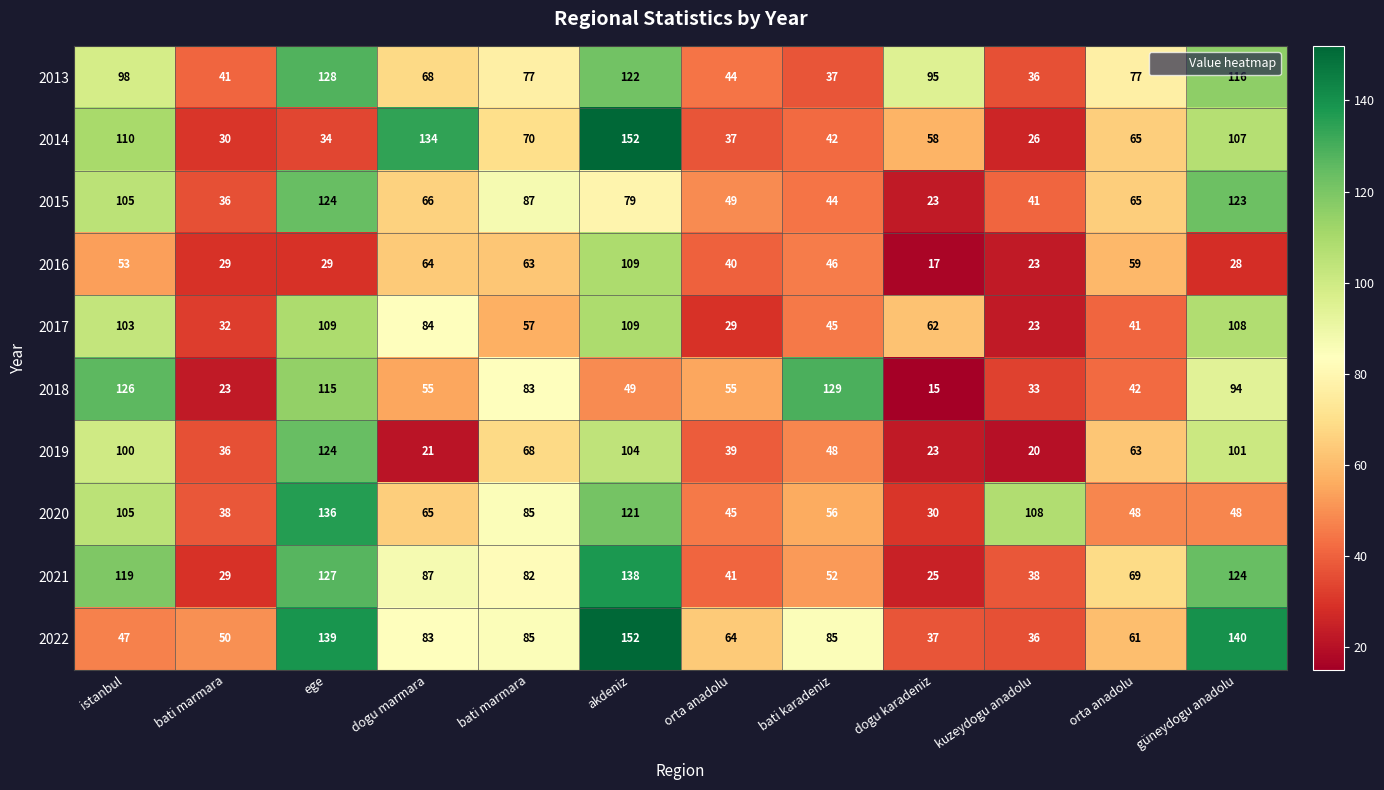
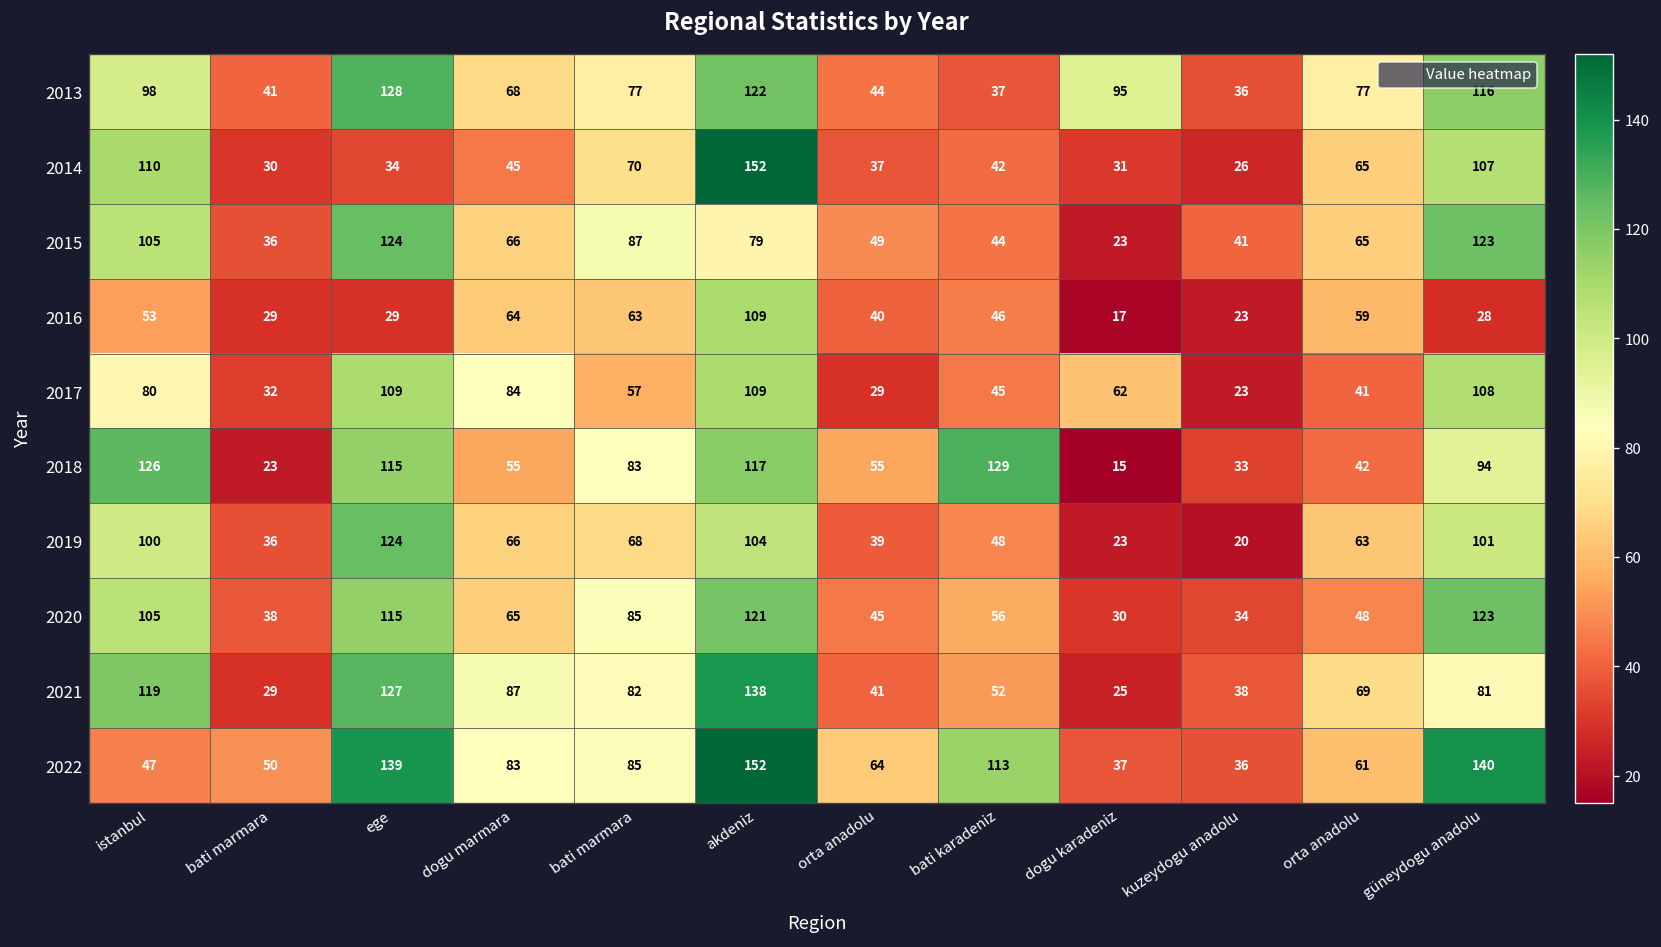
2014, dogu marmara: 134 -> 45
2014, dogu karadeniz: 58 -> 31
2017, istanbul: 103 -> 80
2018, akdeniz: 49 -> 117
2019, dogu marmara: 21 -> 66
2020, ege: 136 -> 115
2020, kuzeydogu anadolu: 108 -> 34
2020, güneydogu anadolu: 48 -> 123
2021, güneydogu anadolu: 124 -> 81
2022, bati karadeniz: 85 -> 113
